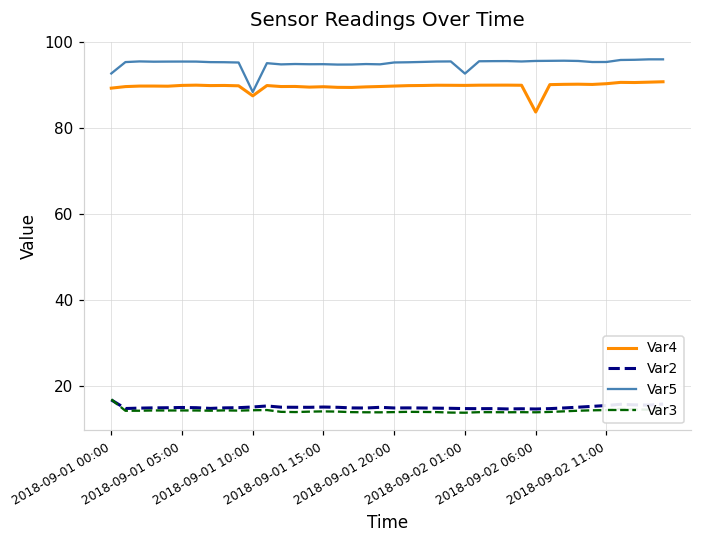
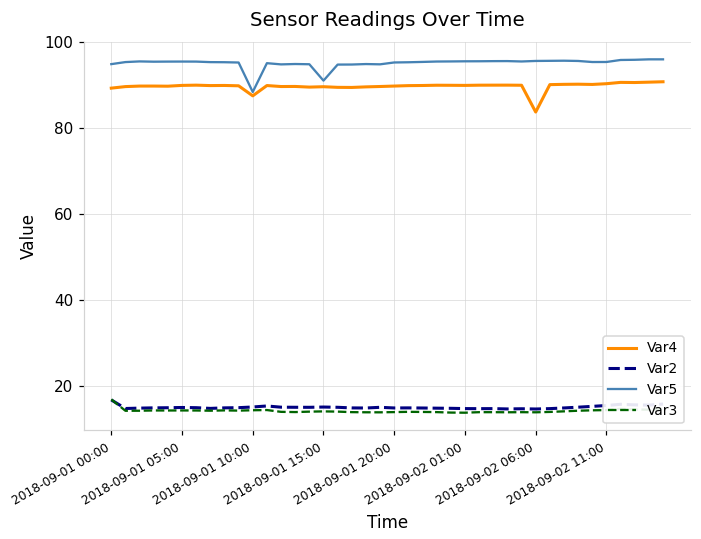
Var5, 2018-09-01 00:00: 93 -> 95
Var5, 2018-09-01 15:00: 95 -> 91
Var5, 2018-09-02 01:00: 93 -> 96
